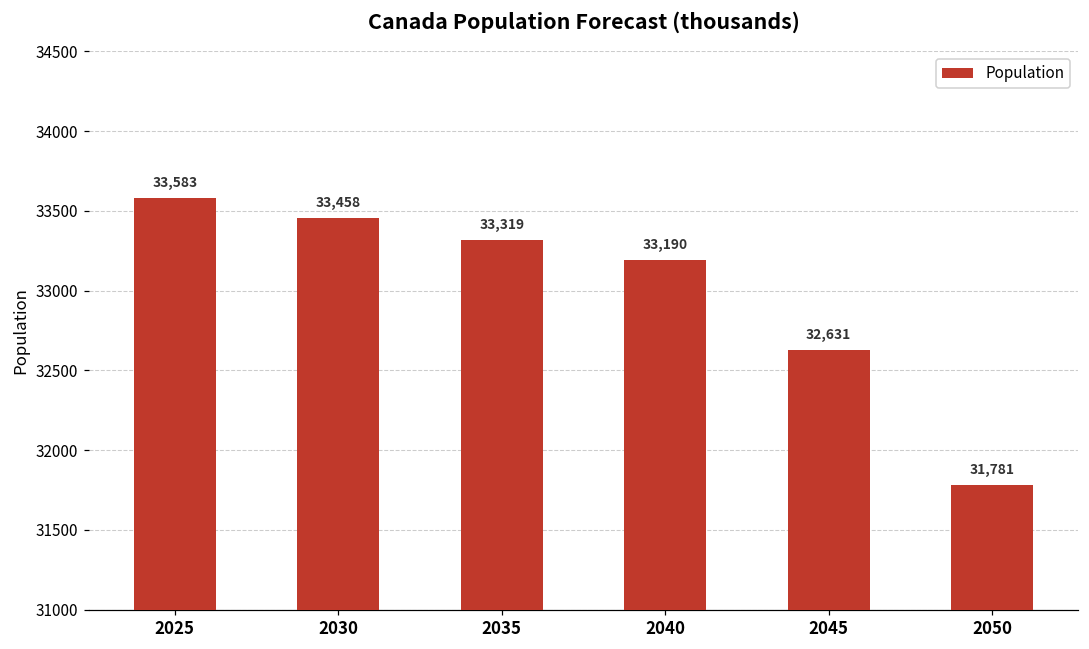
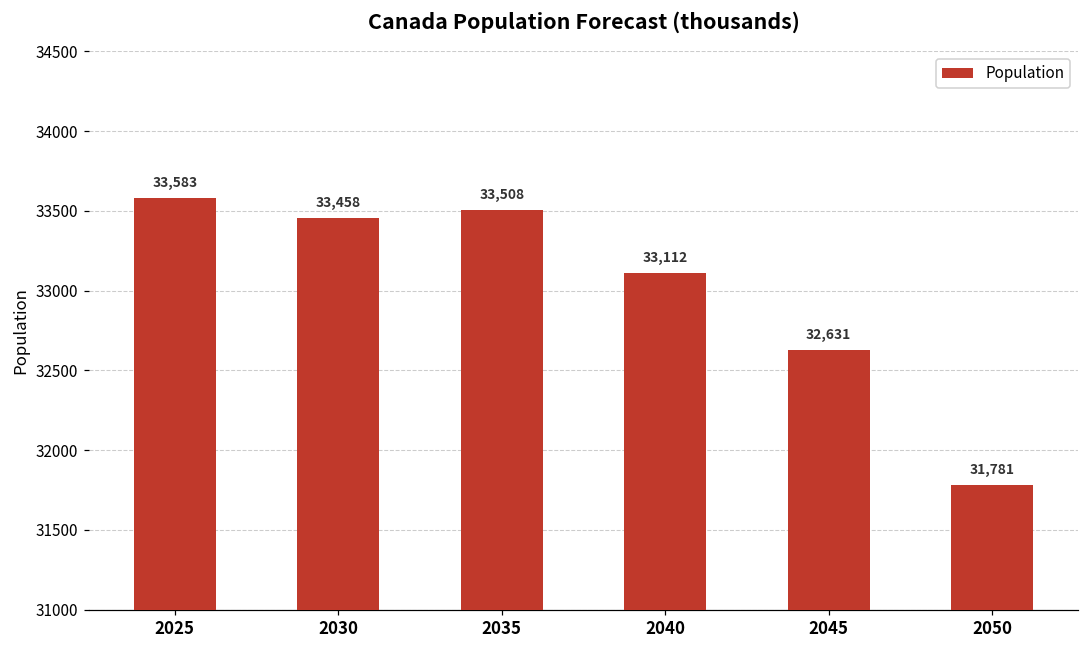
2035: 33,319 -> 33,508
2040: 33,190 -> 33,112
